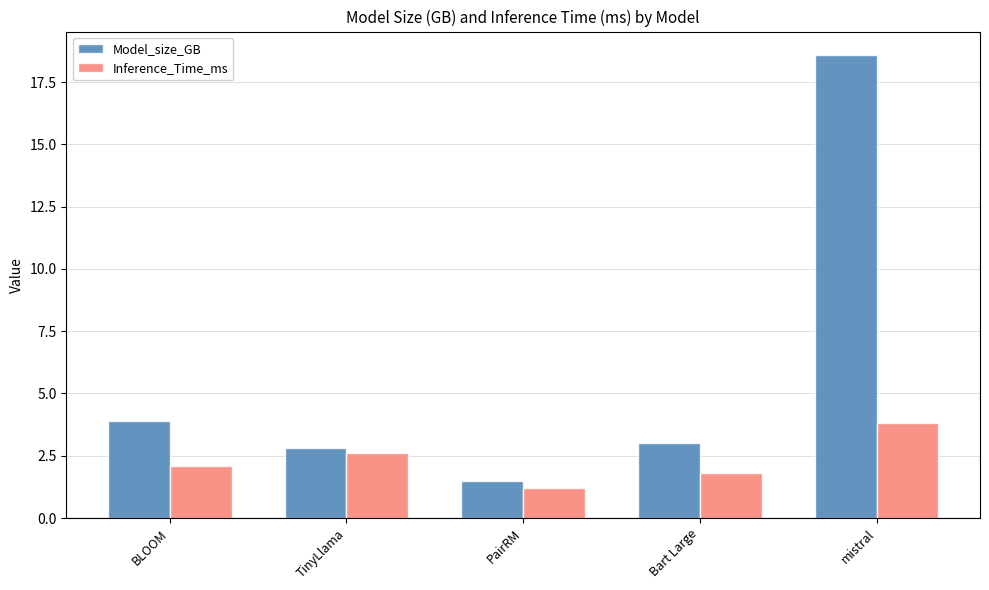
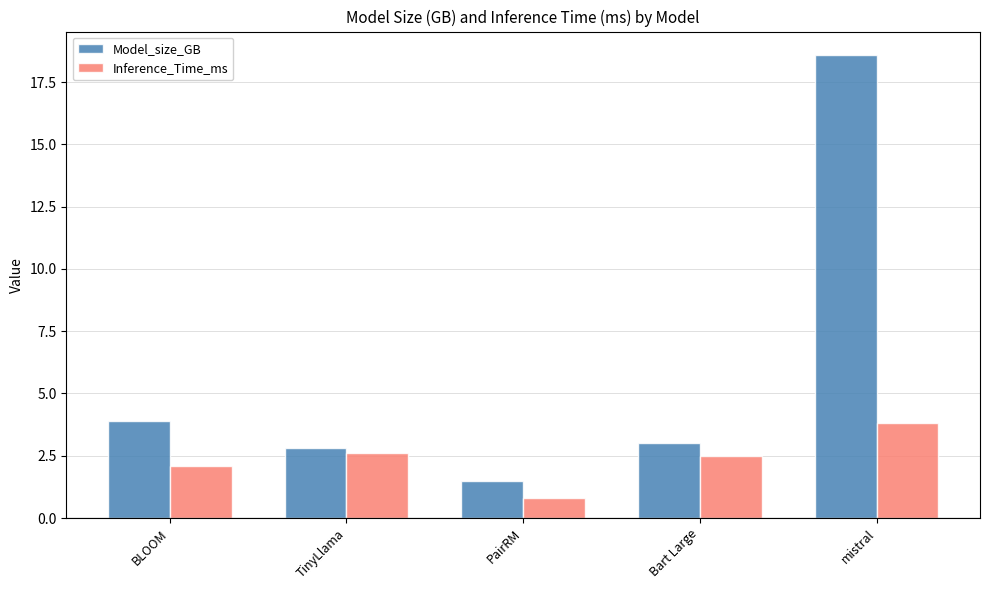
Inference_Time_ms, PairRM: 1.2 -> 0.8
Inference_Time_ms, Bart Large: 1.8 -> 2.5
